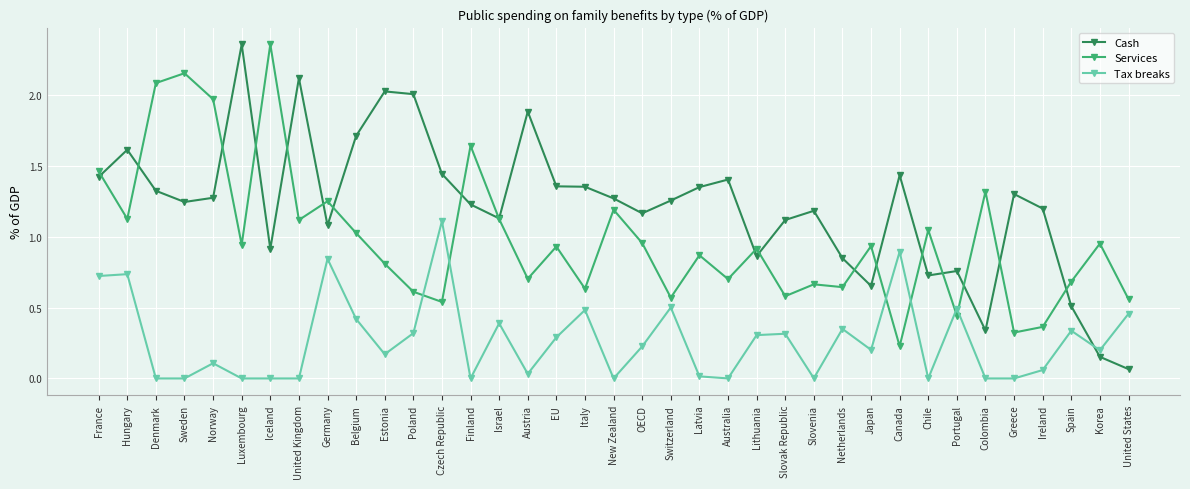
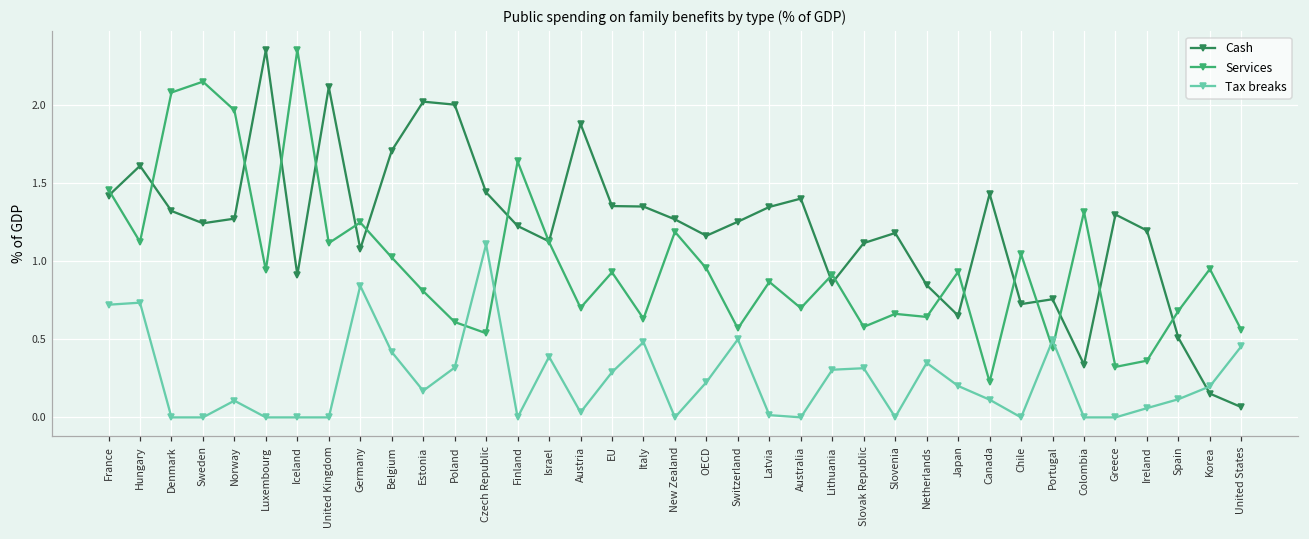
Tax breaks, Canada: 0.89 -> 0.11
Tax breaks, Spain: 0.34 -> 0.12
